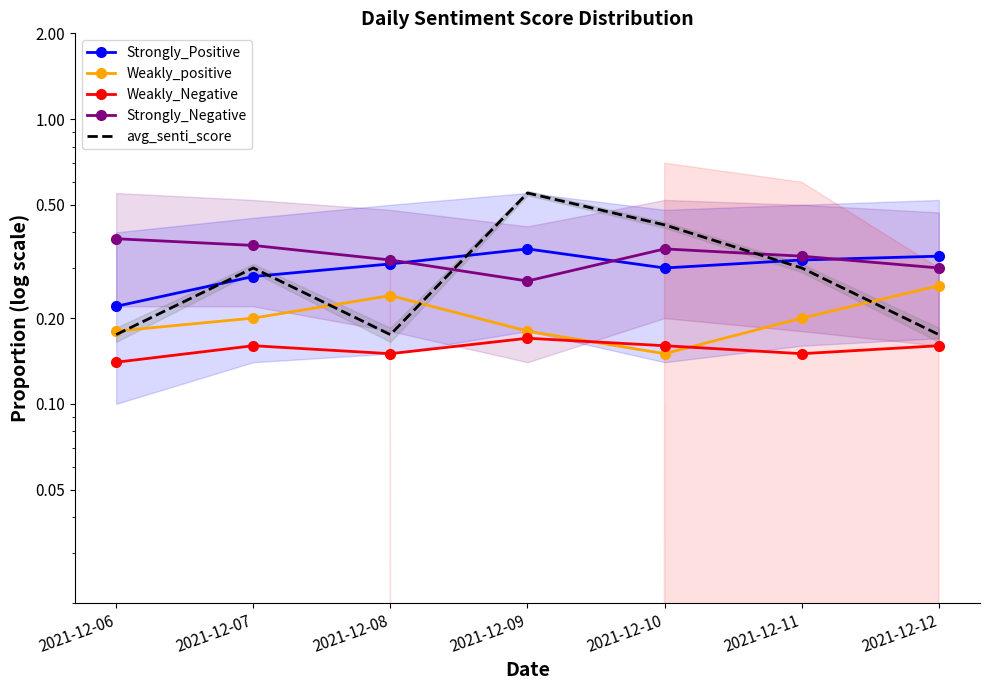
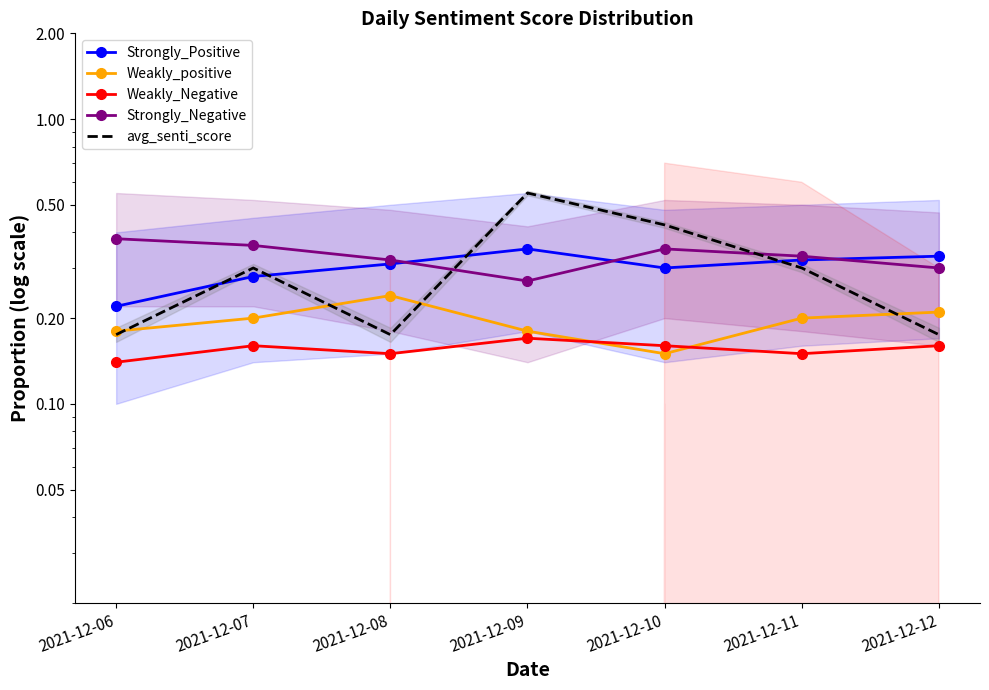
Weakly_positive, 2021-12-12: 0.26 -> 0.21
